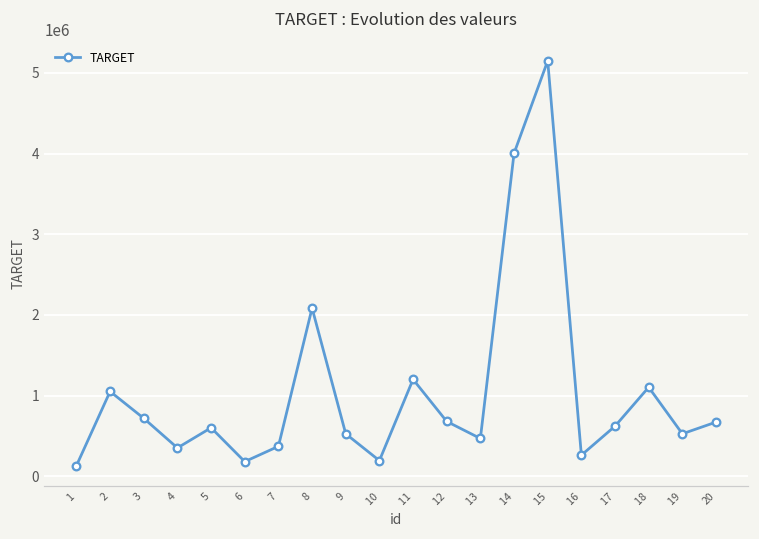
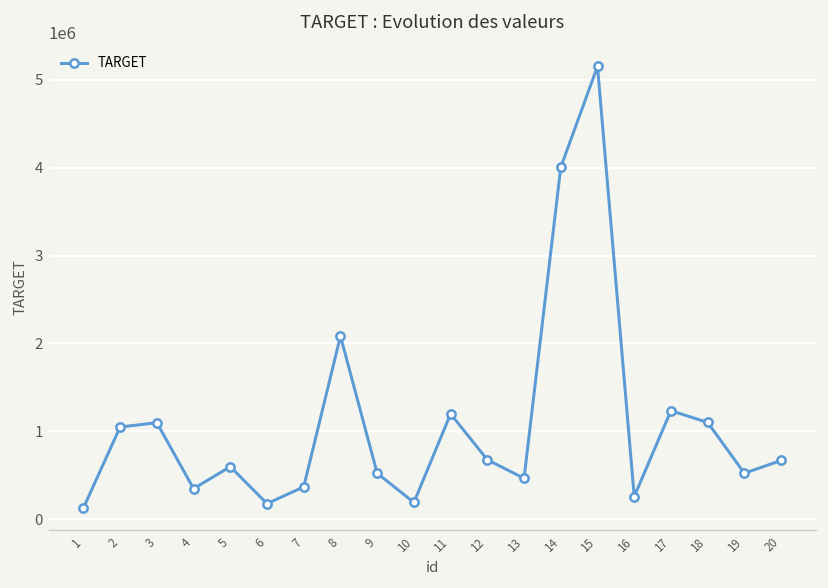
3: 700000 -> 1100000
17: 600000 -> 1200000
